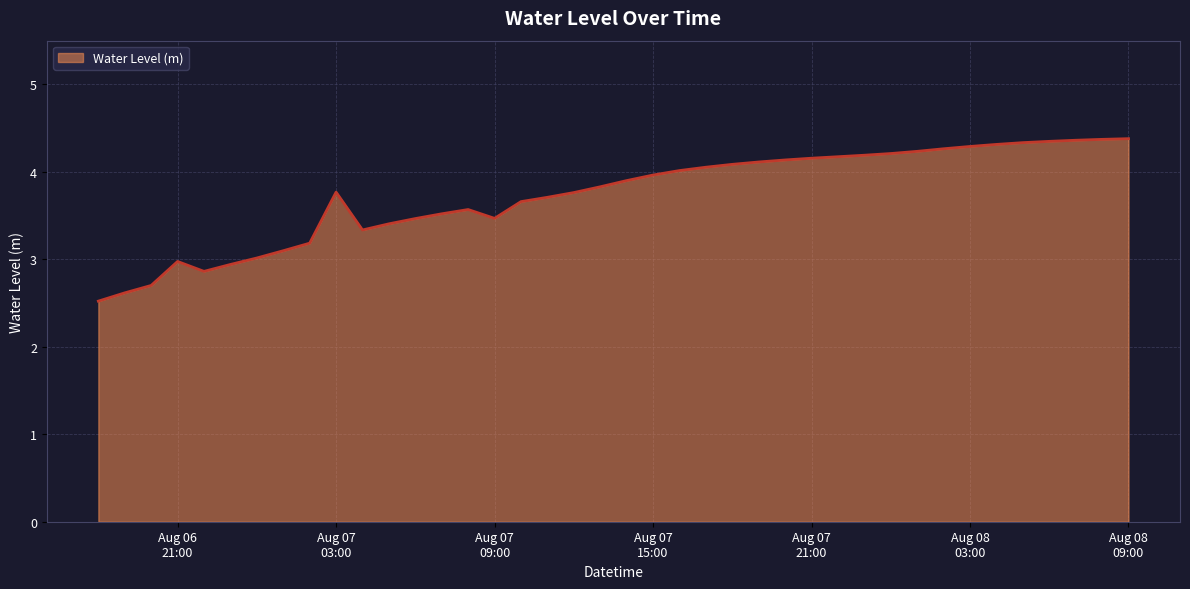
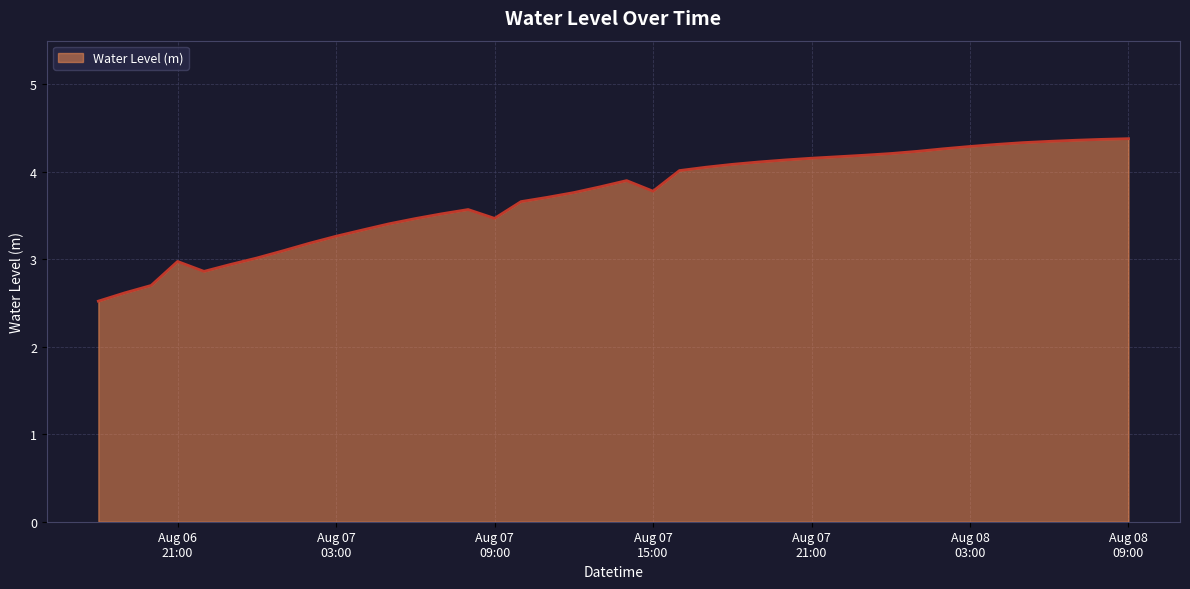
Aug 07 03:00: 3.8 -> 3.3
Aug 07 15:00: 4.0 -> 3.8
